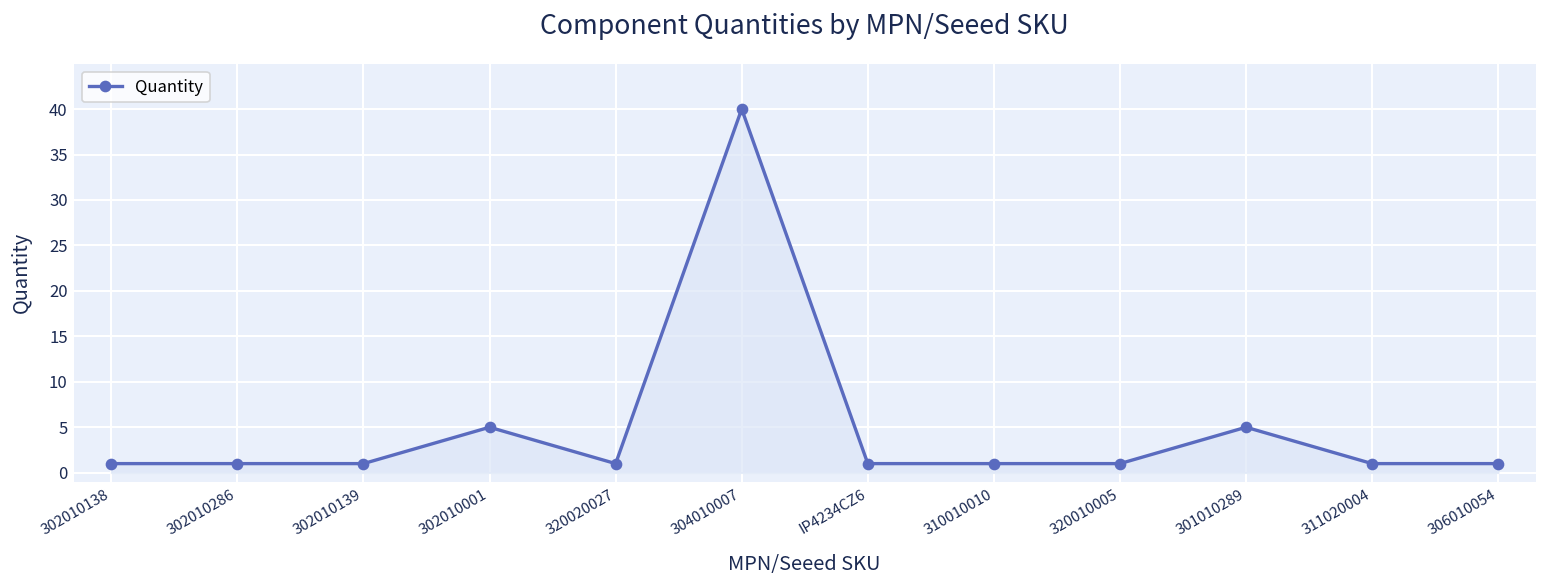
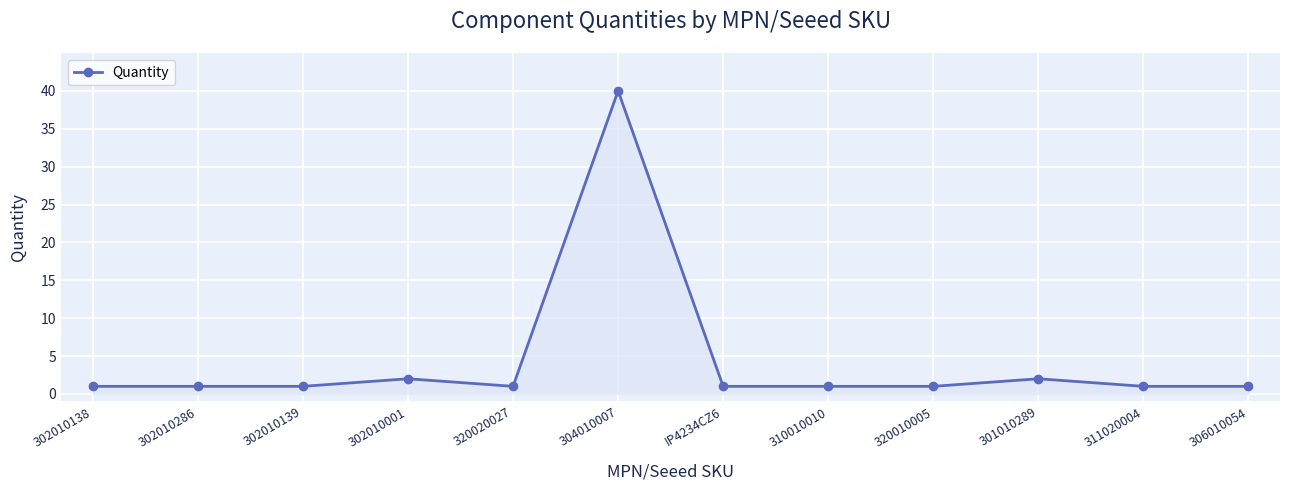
302010001: 5 -> 2
301010289: 5 -> 2
